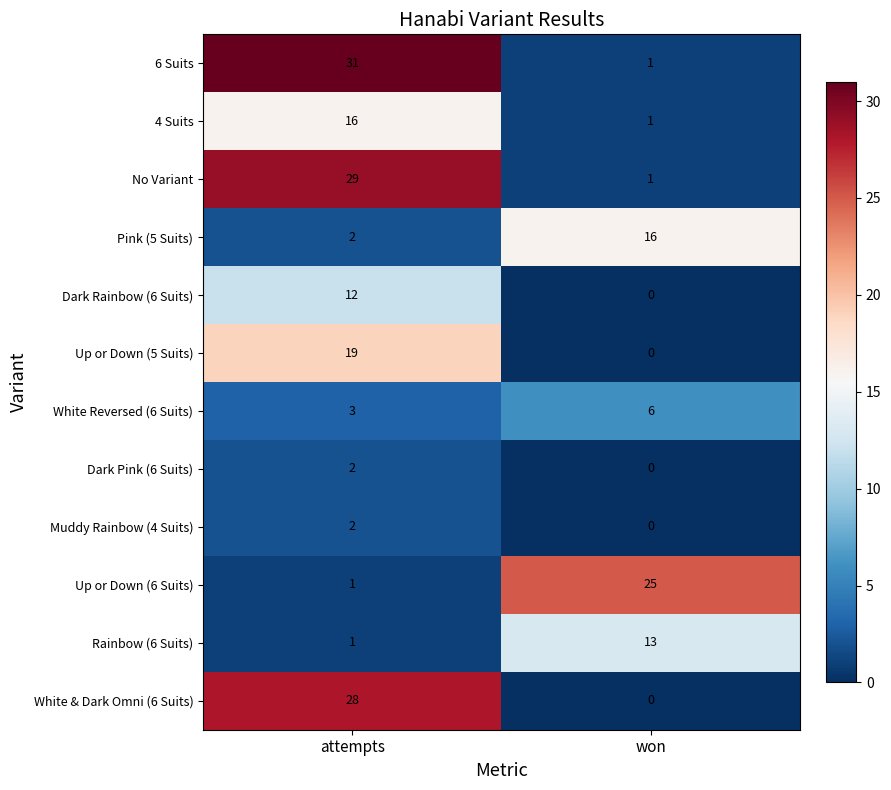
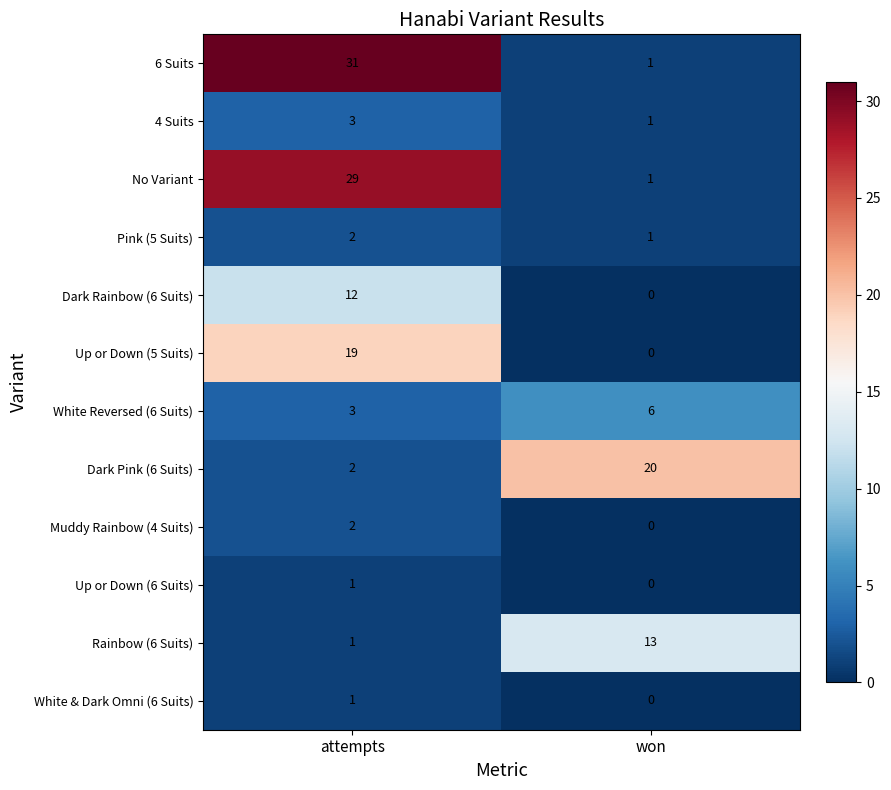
4 Suits, attempts: 16 -> 3
Pink (5 Suits), won: 16 -> 1
Dark Pink (6 Suits), won: 0 -> 20
Up or Down (6 Suits), won: 25 -> 0
White & Dark Omni (6 Suits), attempts: 28 -> 1
